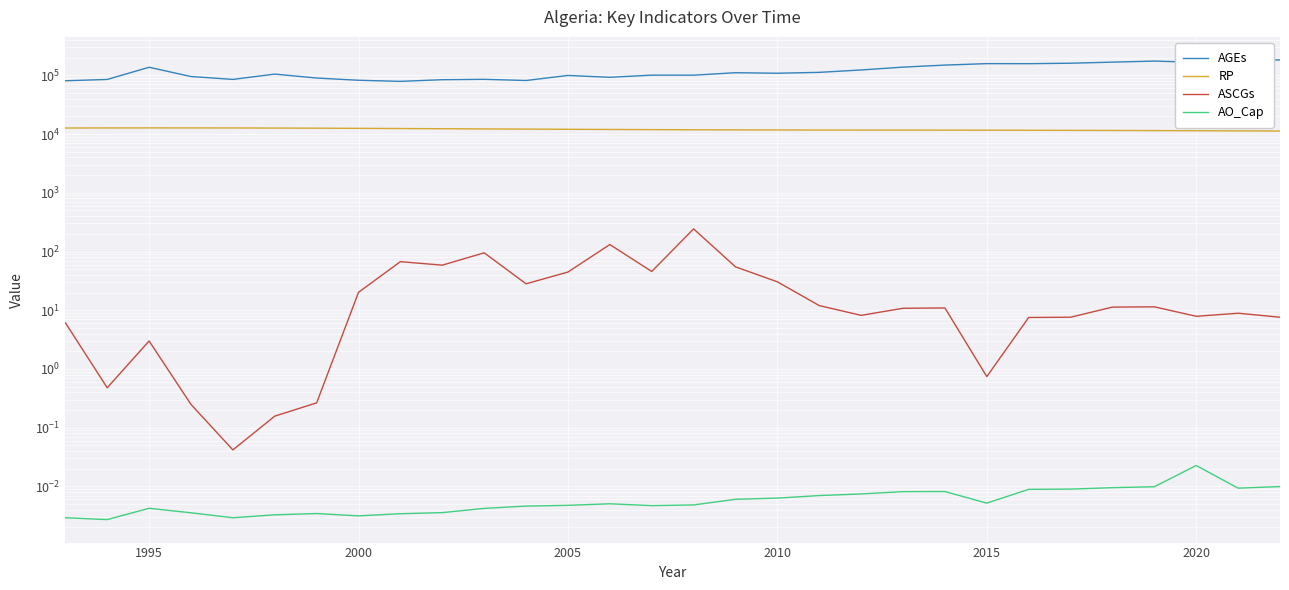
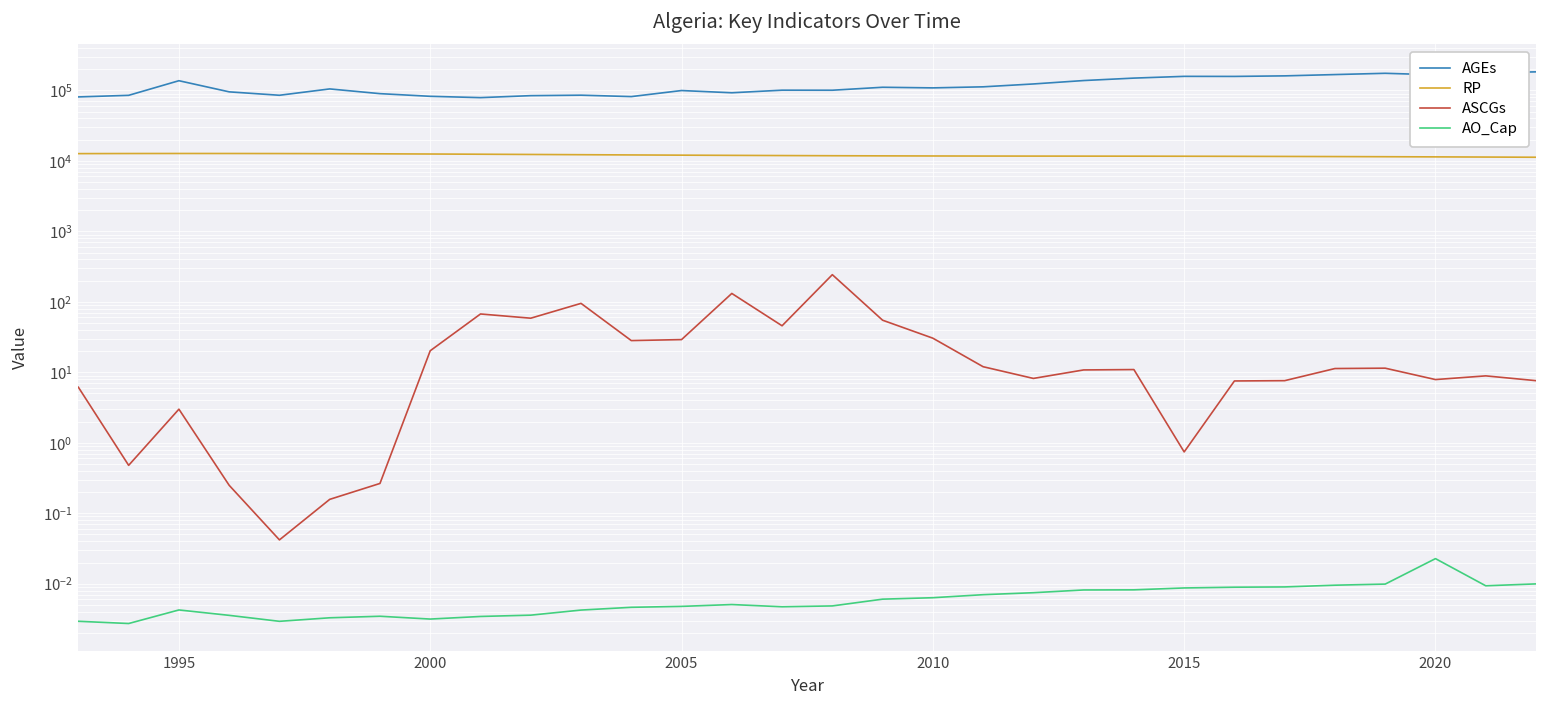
ASCGs, 2005: 40 -> 30
AO_Cap, 2015: 0.005 -> 0.009
